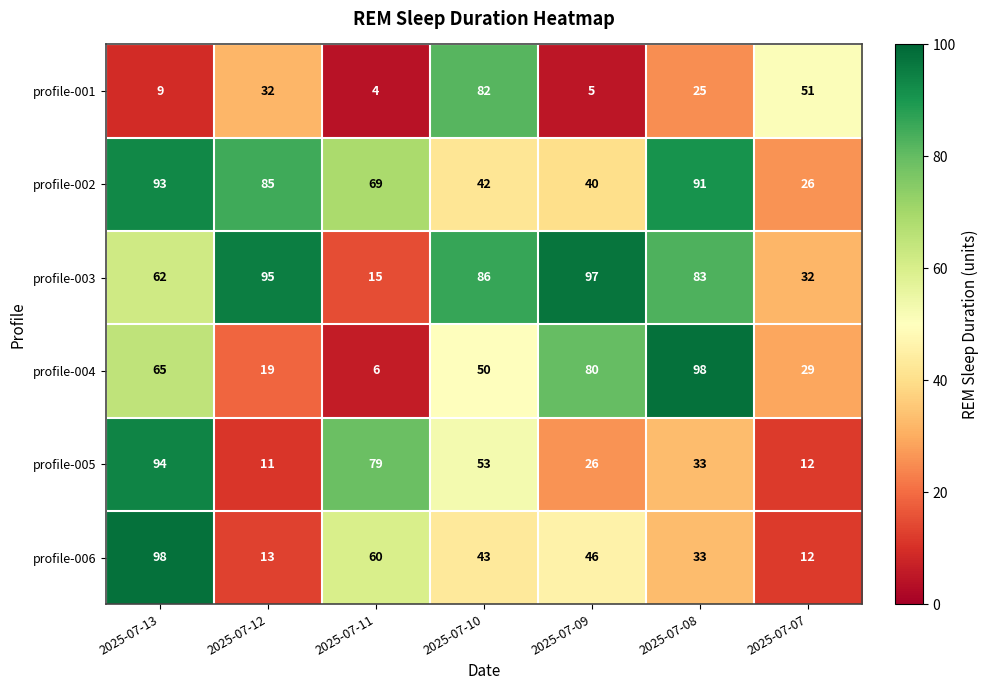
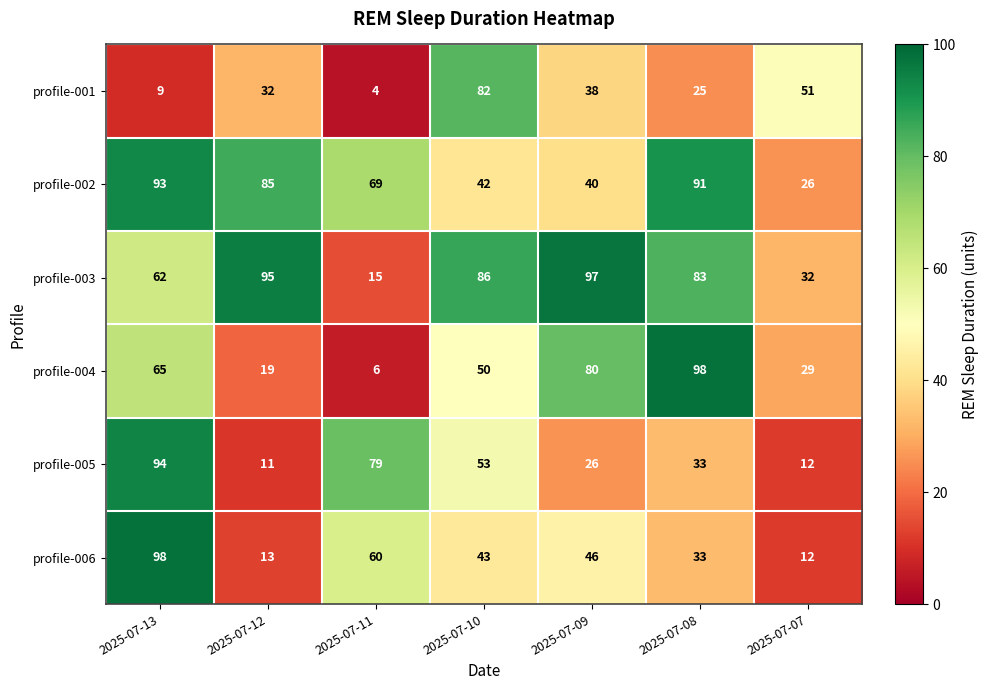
profile-001, 2025-07-09: 5 -> 38
